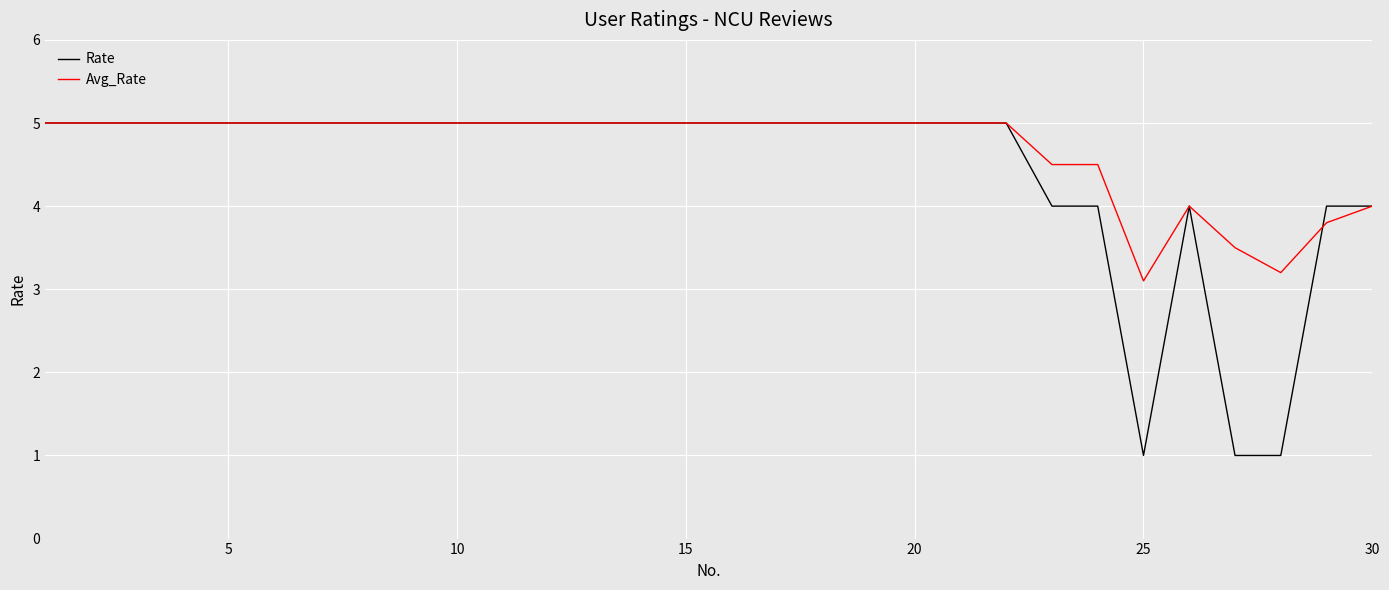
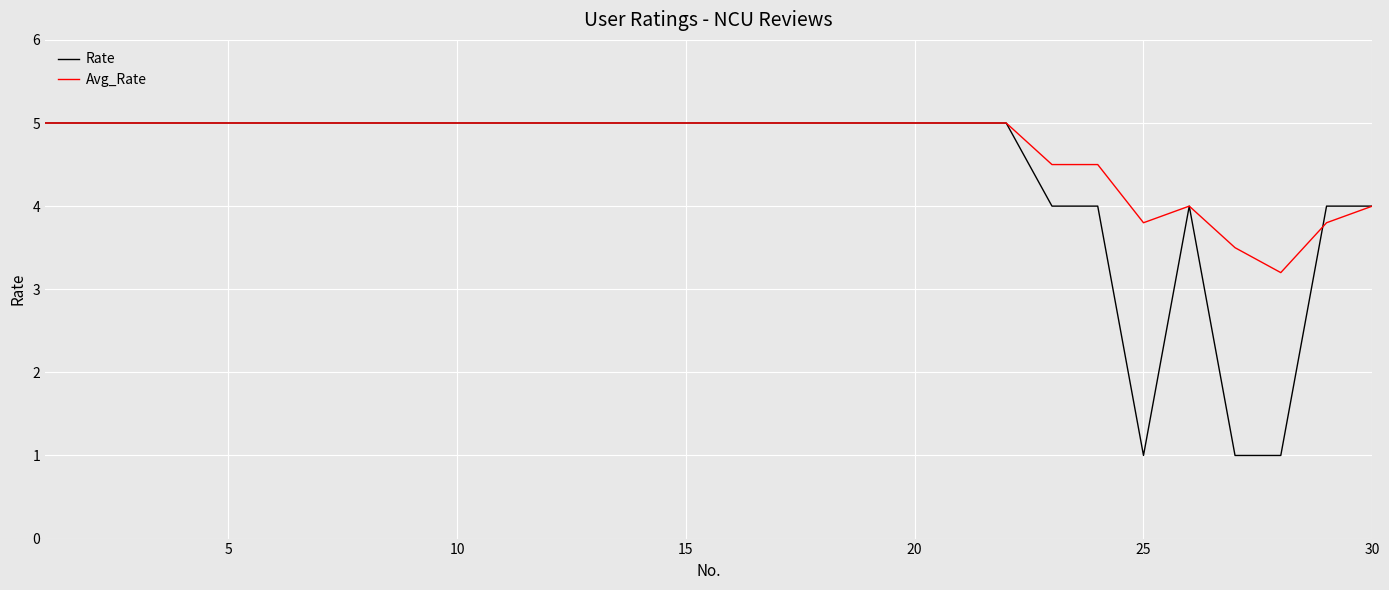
Avg_Rate, 25: 3.1 -> 3.8
